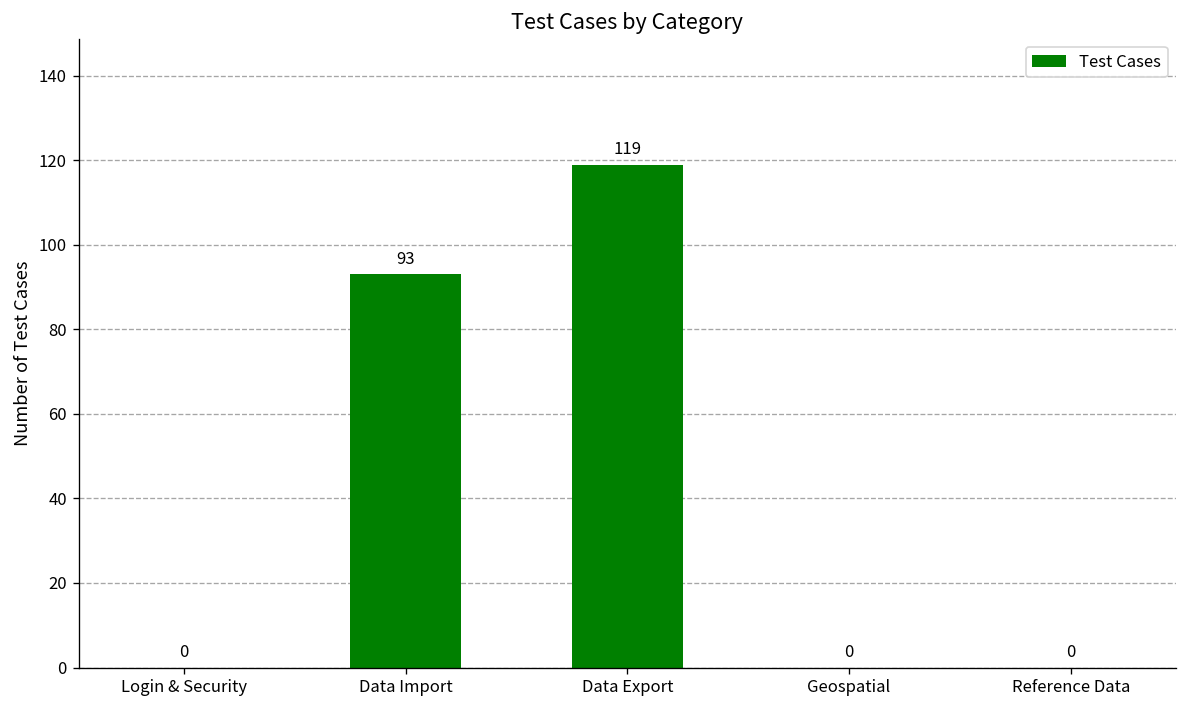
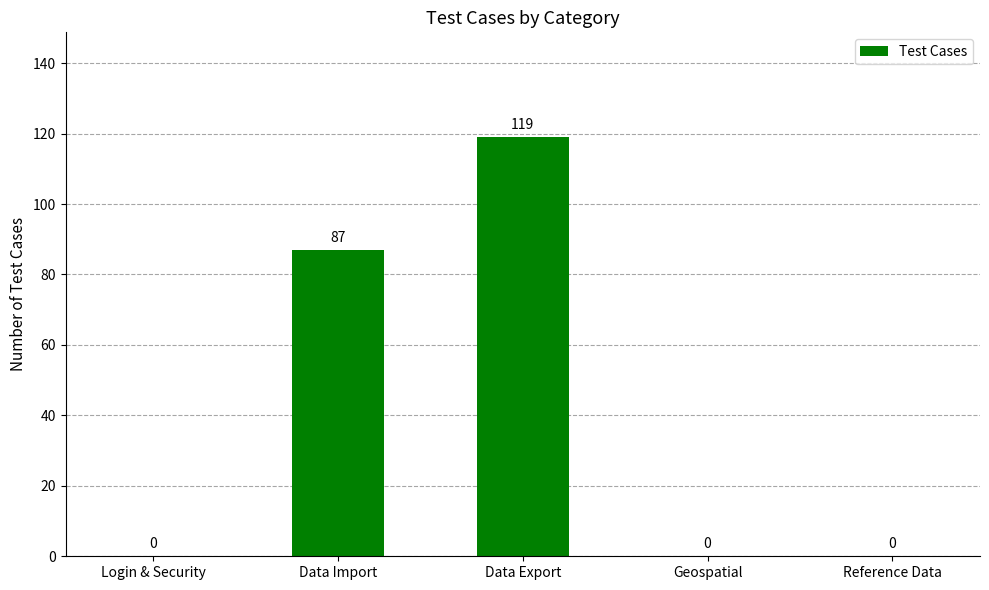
Data Import: 93 -> 87
